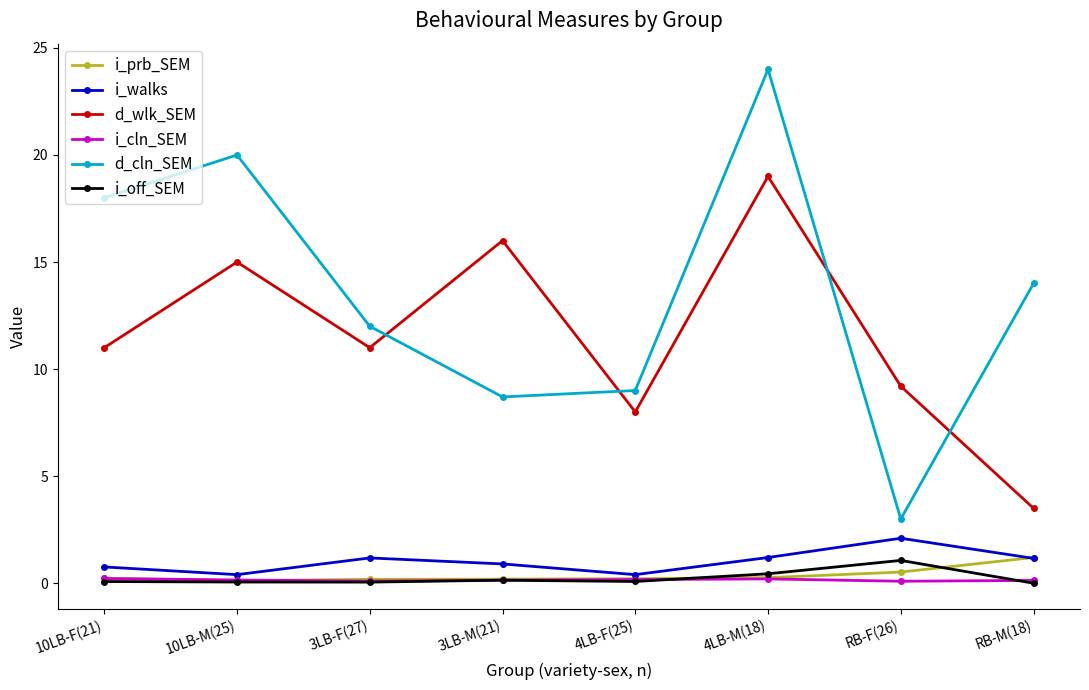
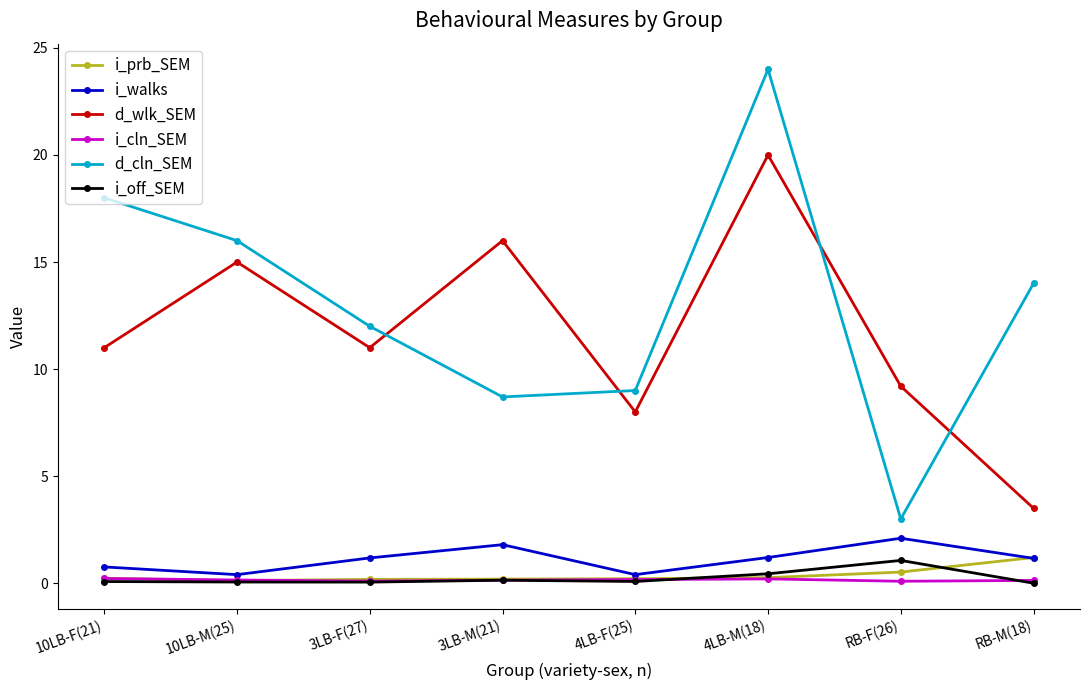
d_cln_SEM, 10LB-M(25): 20 -> 16
i_walks, 3LB-M(21): 0.9 -> 1.8
d_wlk_SEM, 4LB-M(18): 19 -> 20
